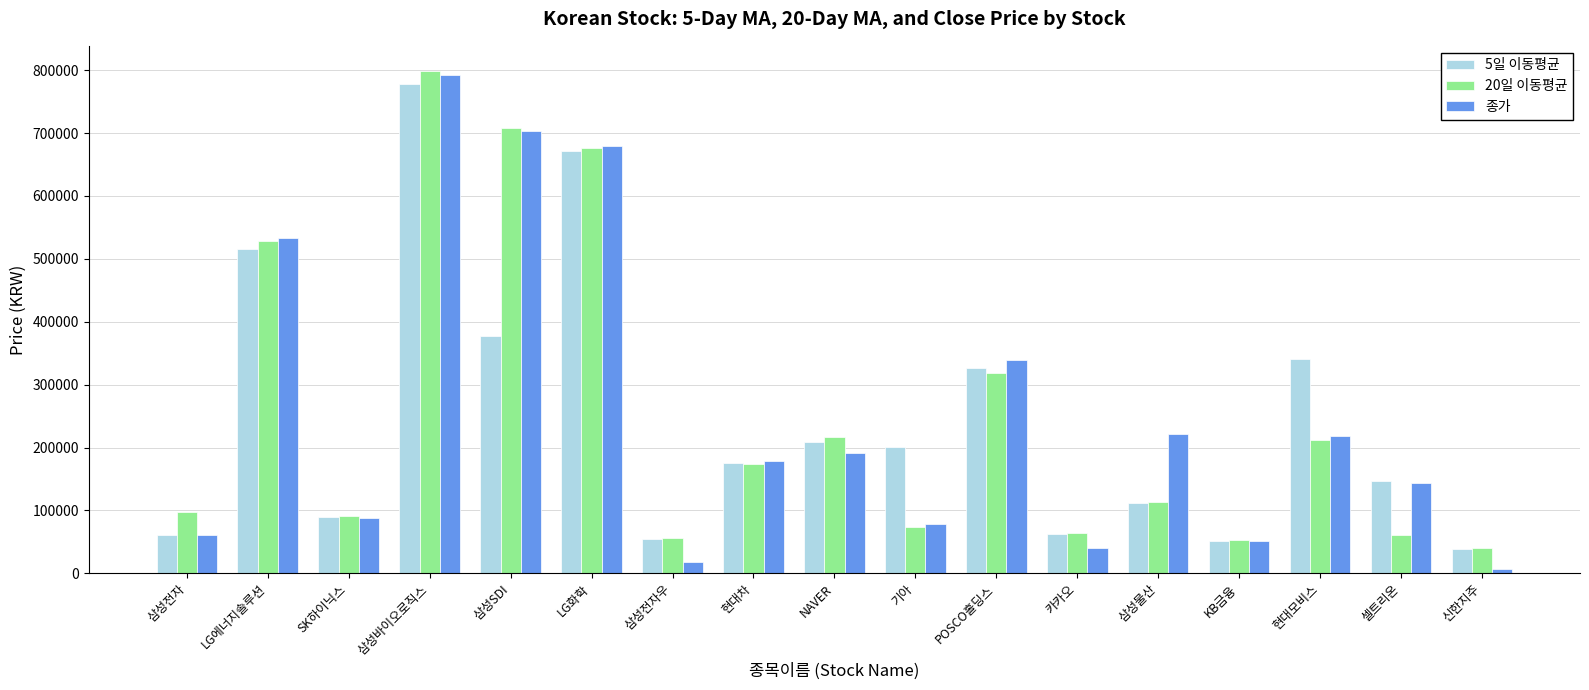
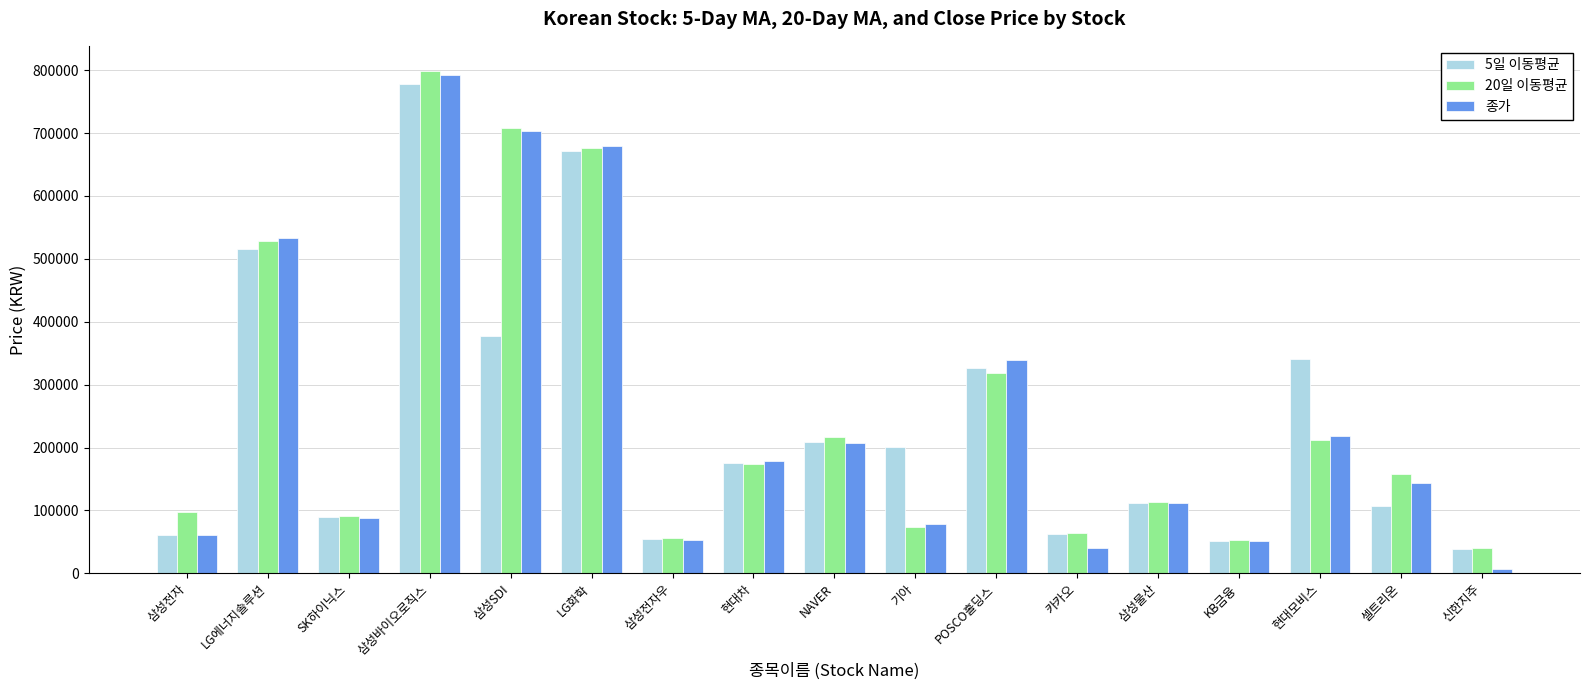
종가, 삼성전자우: 20000 -> 50000
종가, NAVER: 190000 -> 210000
종가, 삼성물산: 220000 -> 110000
5일 이동평균, 셀트리온: 150000 -> 110000
20일 이동평균, 셀트리온: 60000 -> 160000
